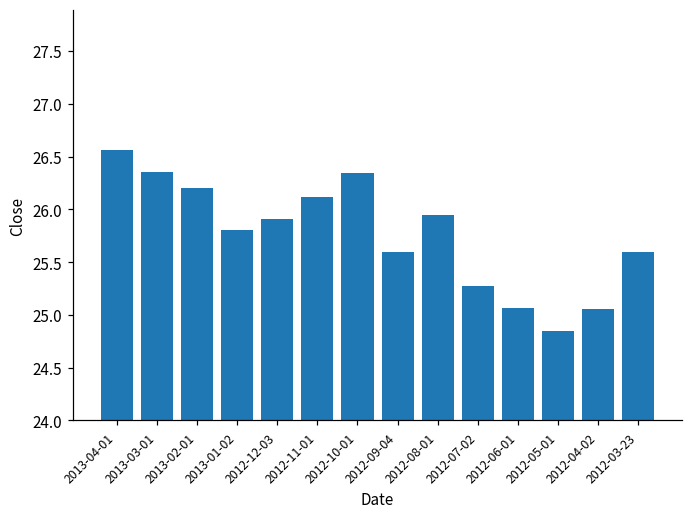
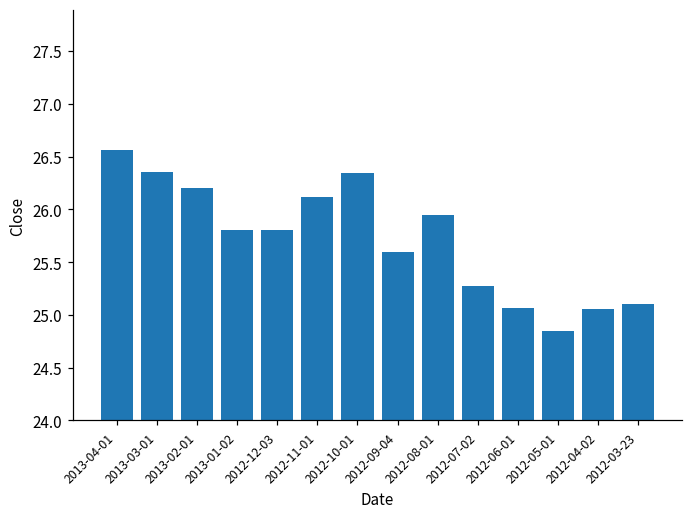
2012-12-03: 25.9 -> 25.8
2012-03-23: 25.6 -> 25.1
